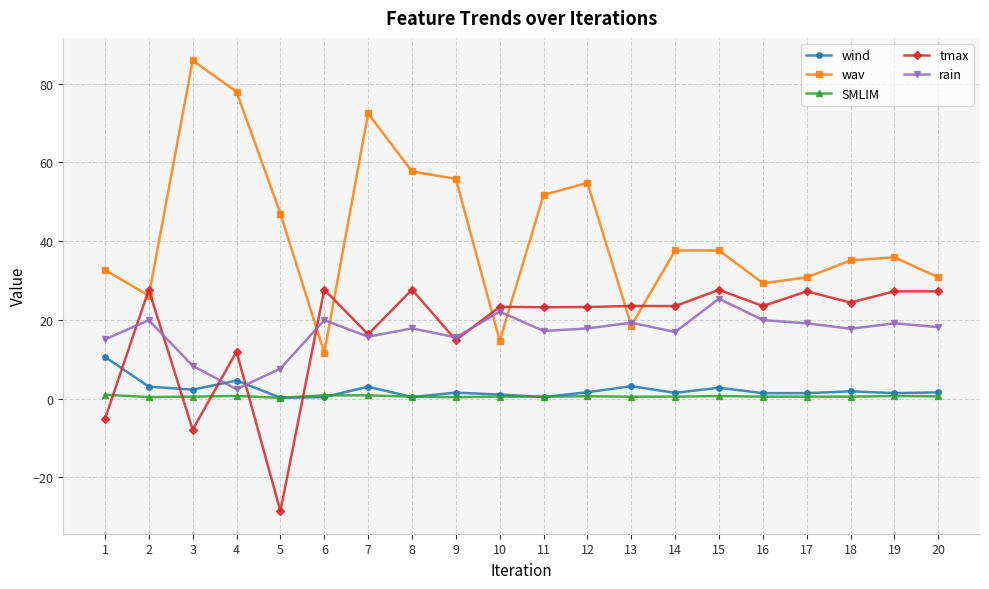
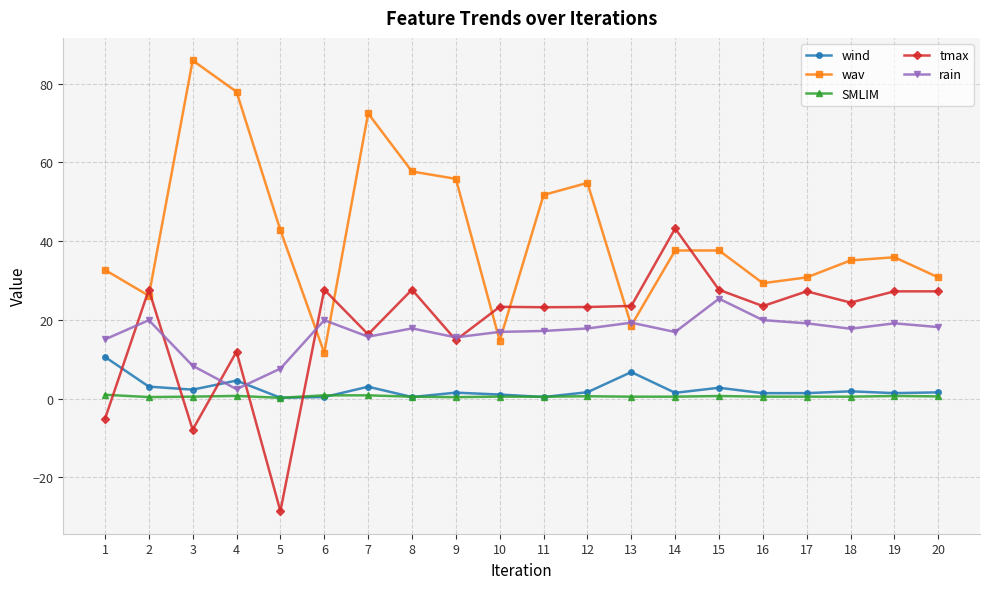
wav, 5: 47 -> 43
rain, 10: 22 -> 17
wind, 13: 3 -> 7
tmax, 14: 23 -> 43
